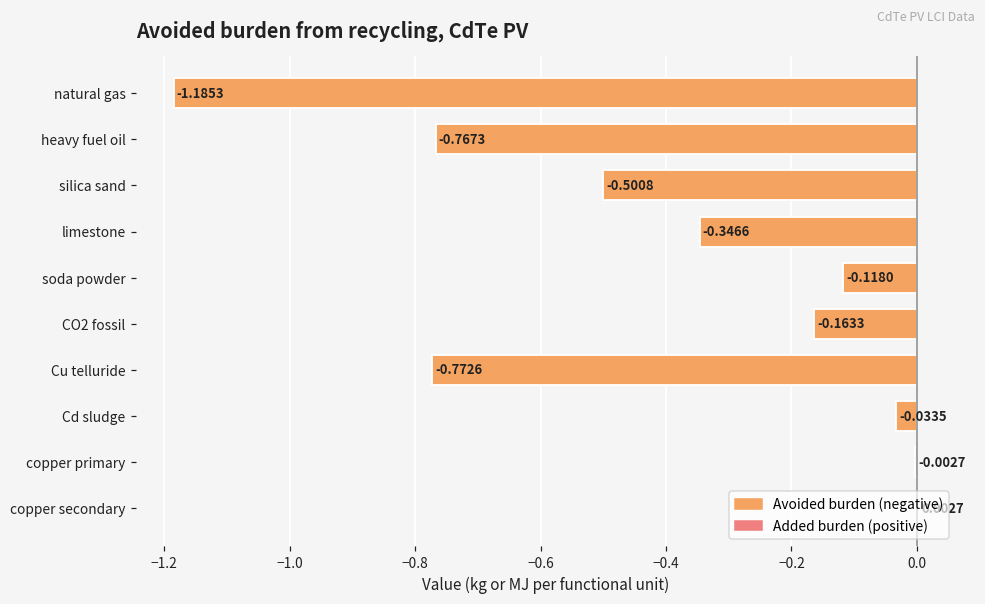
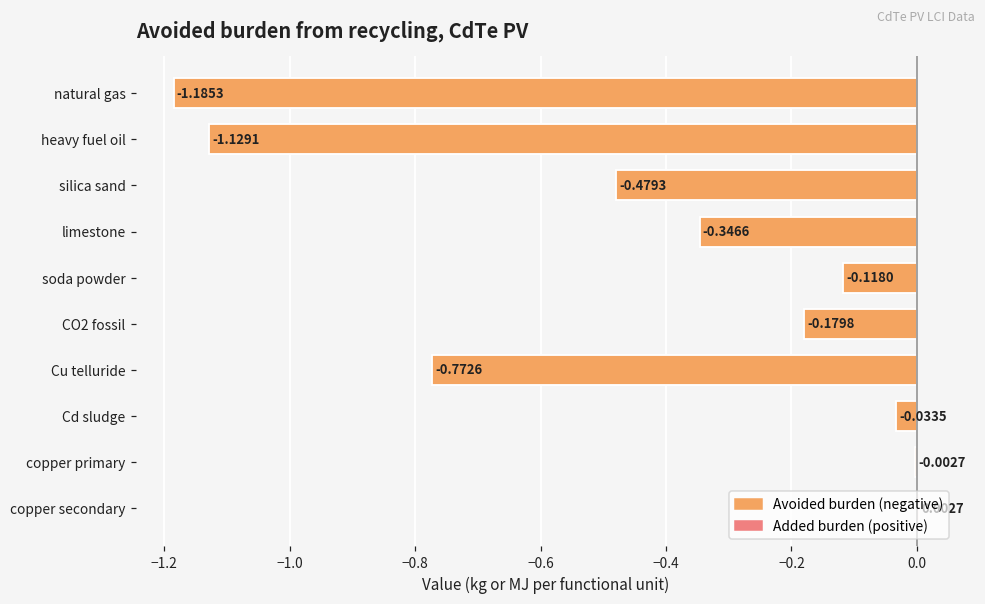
heavy fuel oil: -0.7673 -> -1.1291
silica sand: -0.5008 -> -0.4793
CO2 fossil: -0.1633 -> -0.1798
